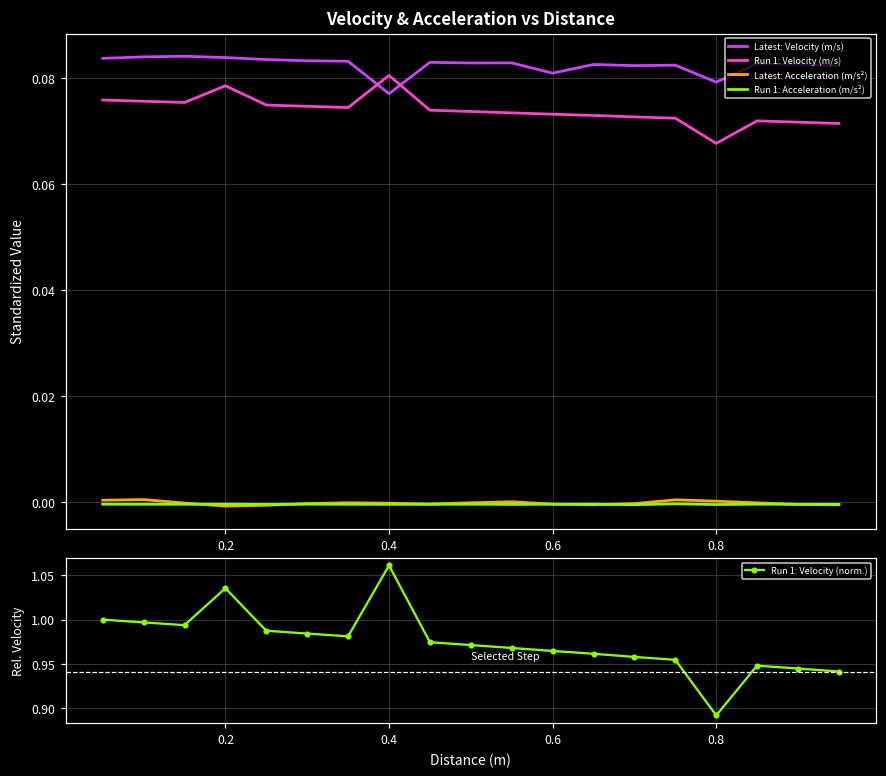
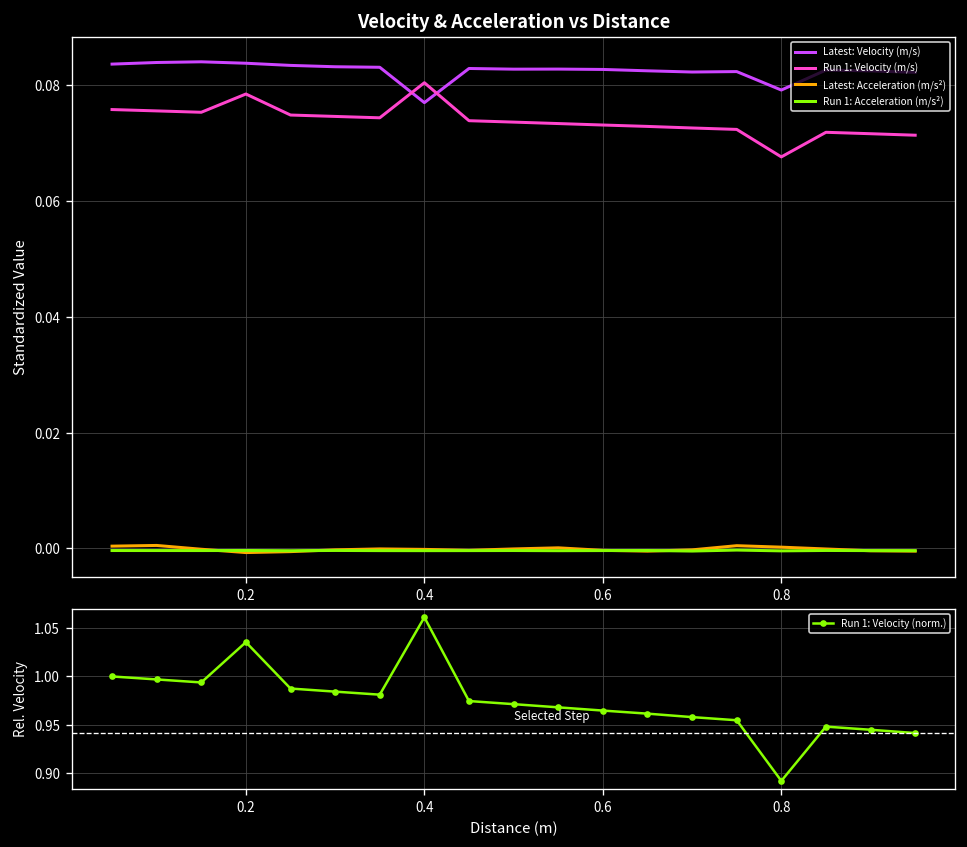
Velocity & Acceleration vs Distance, Latest: Velocity (m/s), 0.6: 0.081 -> 0.083
